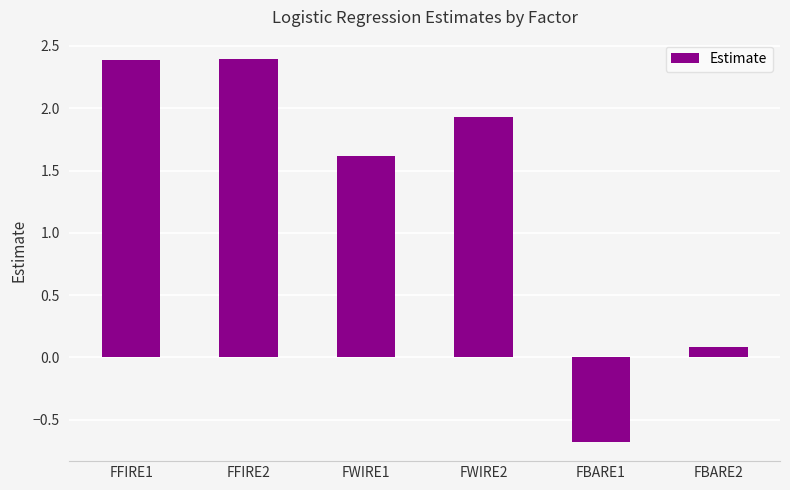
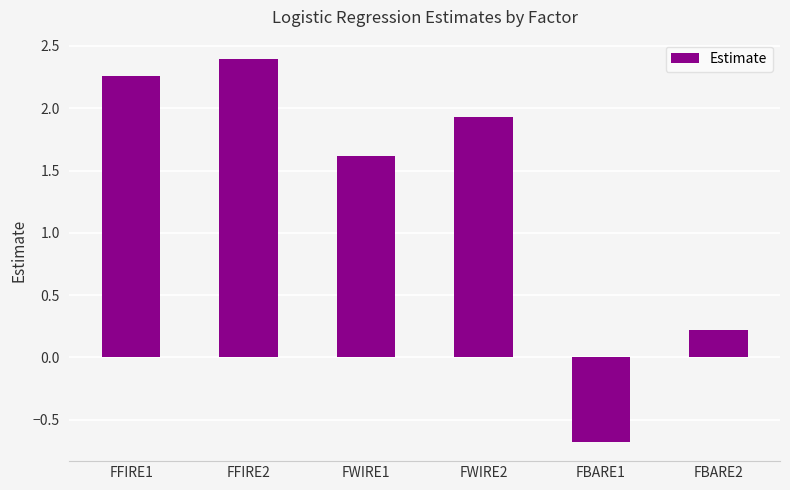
FFIRE1: 2.39 -> 2.26
FBARE2: 0.08 -> 0.22
